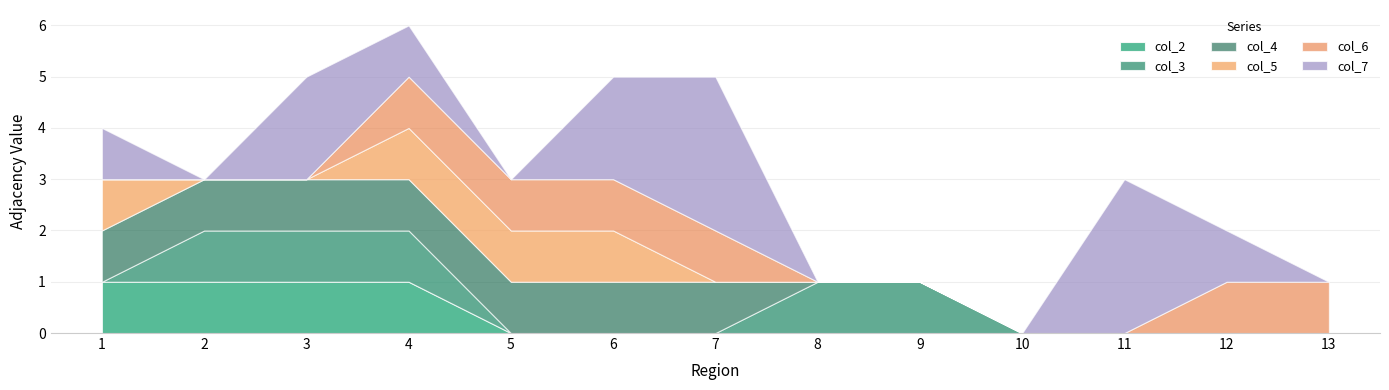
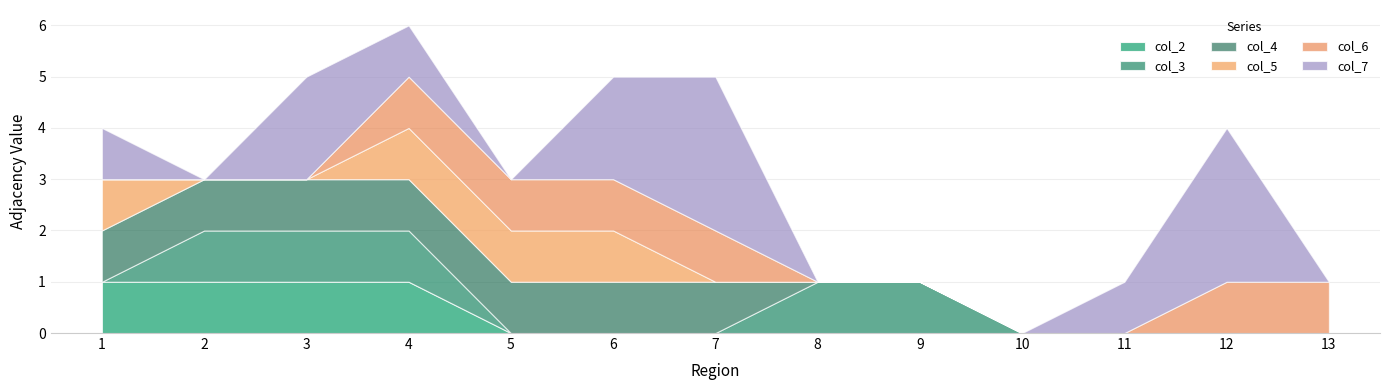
col_7, 11: 3 -> 1
col_7, 12: 1 -> 3
